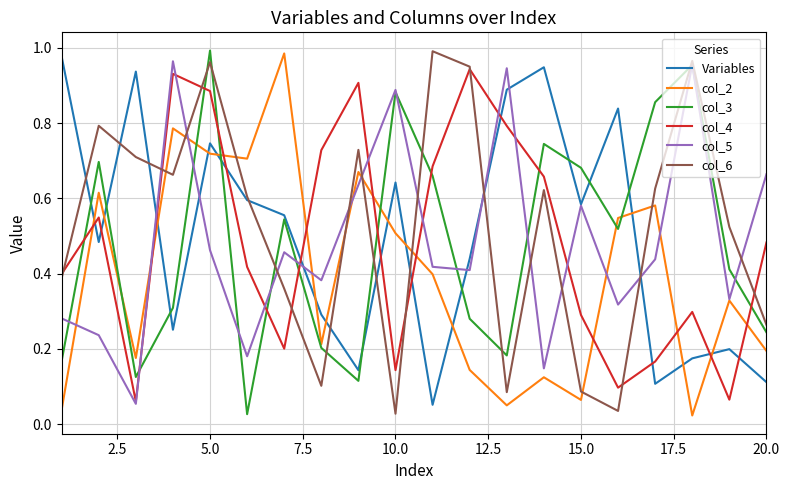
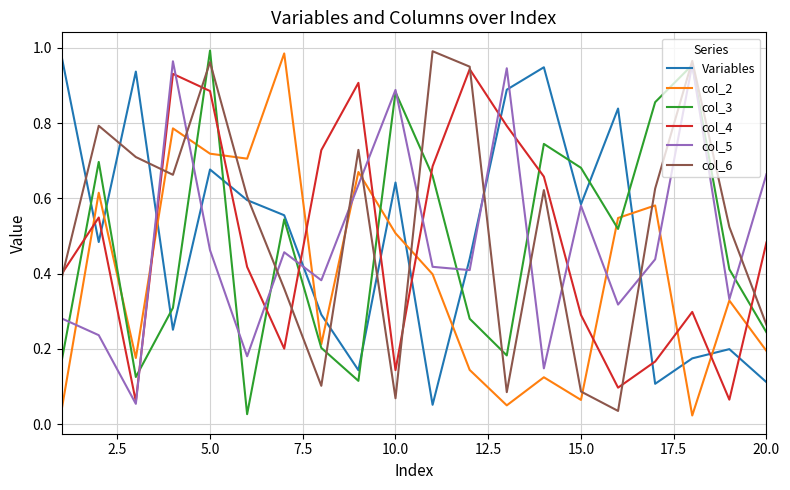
Variables, 5.0: 0.75 -> 0.68
col_6, 10.0: 0.03 -> 0.07
